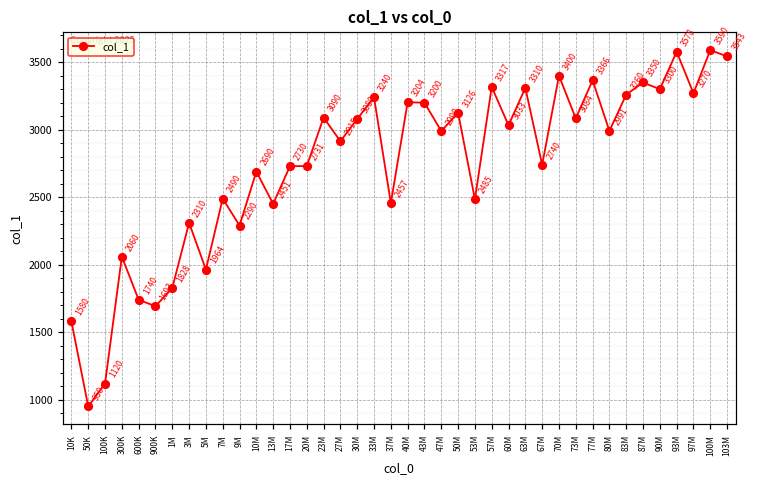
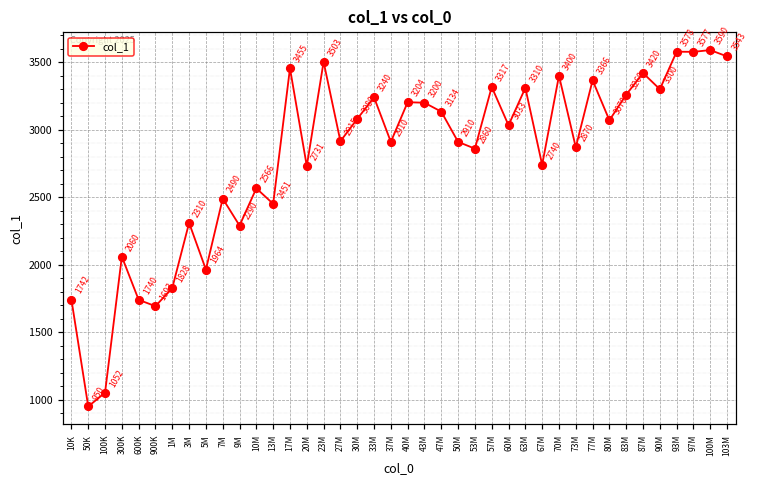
10K: 1580 -> 1742
100K: 1120 -> 1052
10M: 2690 -> 2566
17M: 2730 -> 3455
23M: 3090 -> 3503
37M: 2457 -> 2910
47M: 2990 -> 3134
50M: 3126 -> 2910
53M: 2485 -> 2860
73M: 3084 -> 2870
80M: 2991 -> 3070
87M: 3350 -> 3420
97M: 3270 -> 3577
